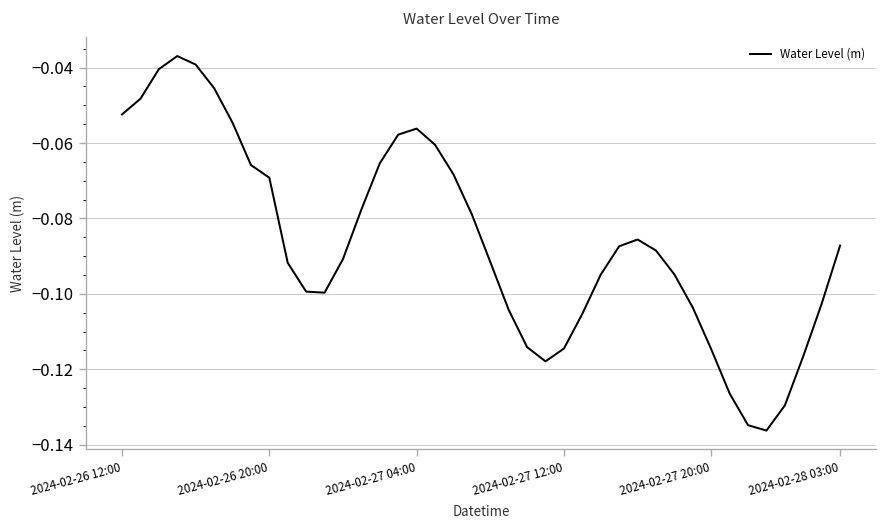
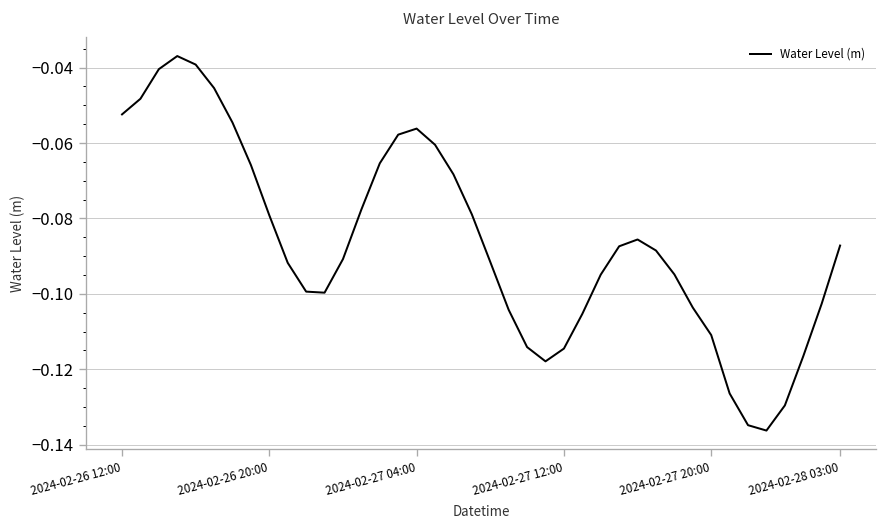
2024-02-26 20:00: -0.069 -> -0.079
2024-02-27 20:00: -0.115 -> -0.111
